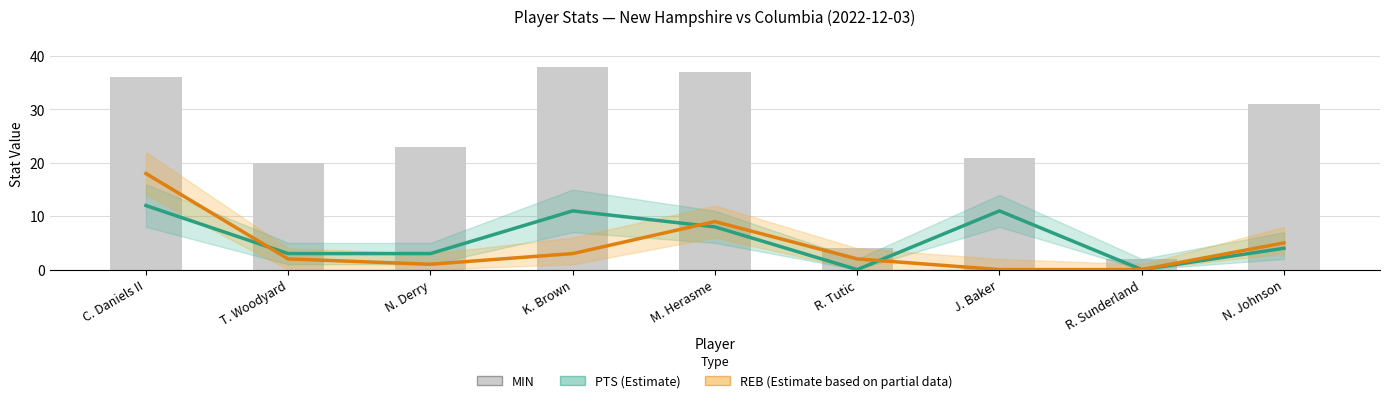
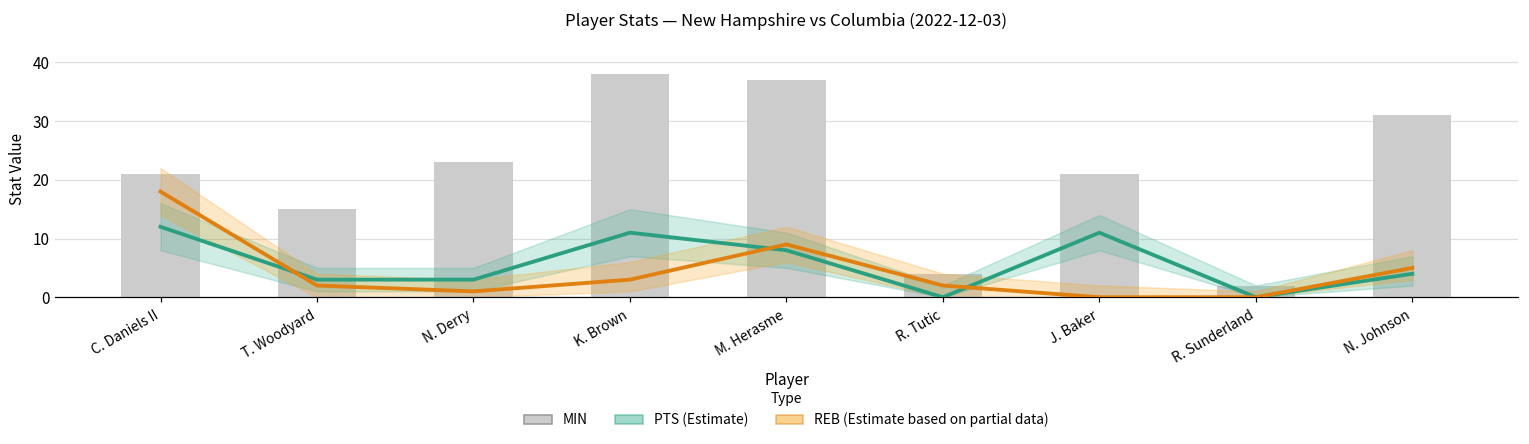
MIN, C. Daniels II: 36 -> 21
MIN, T. Woodyard: 20 -> 15
